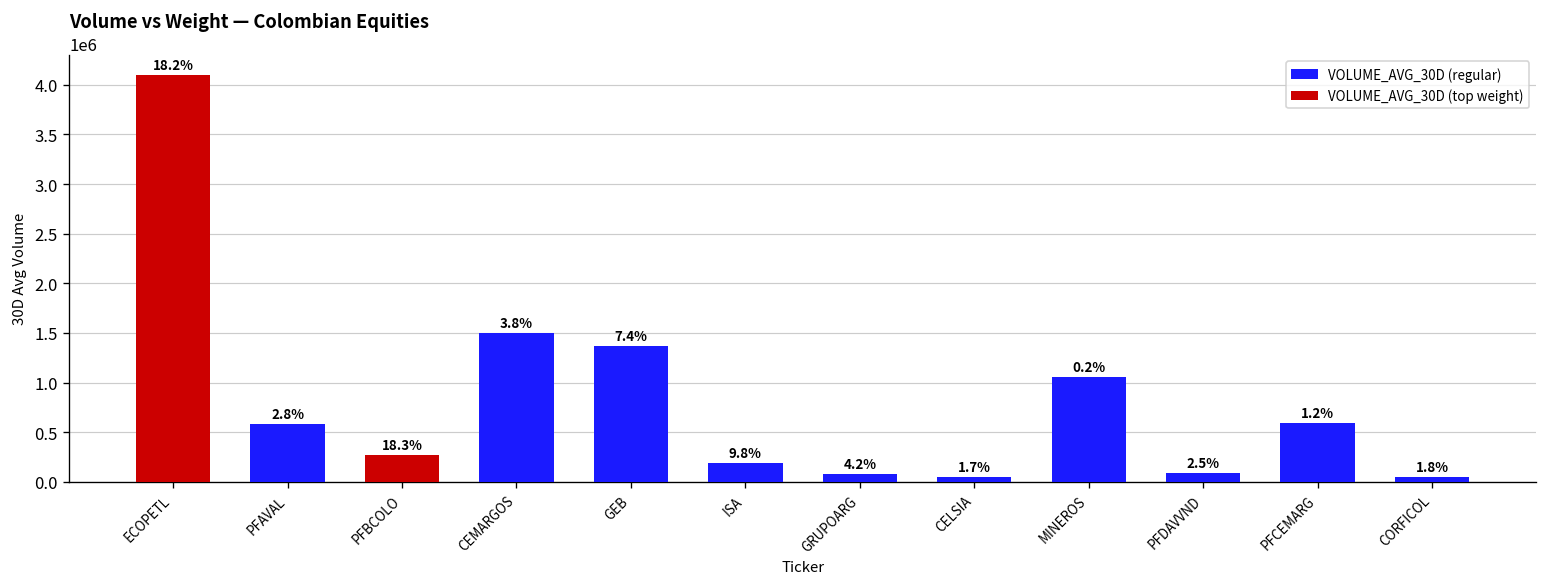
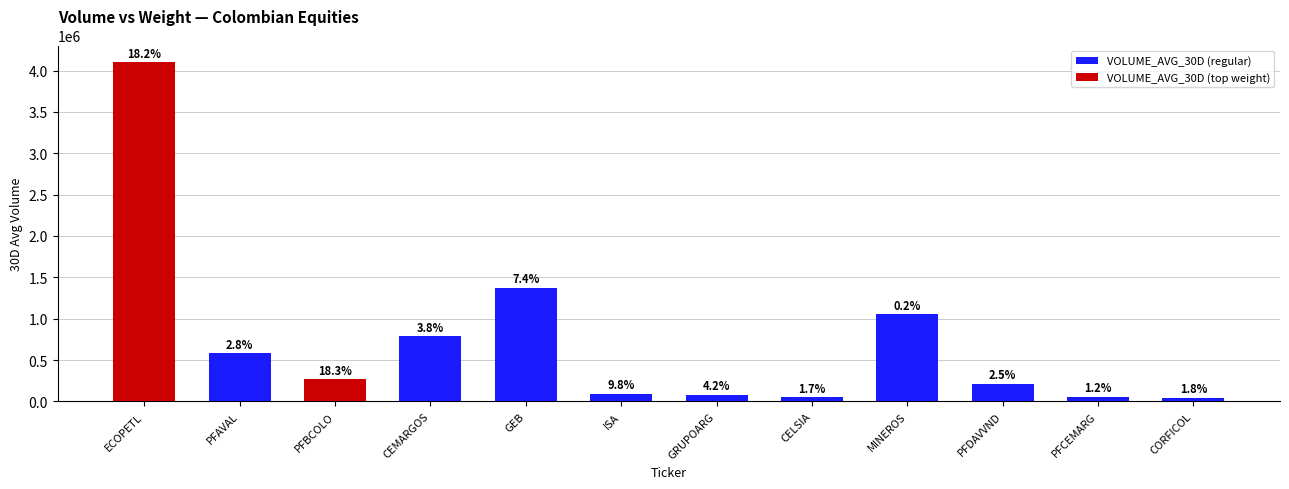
CEMARGOS: 1500000 -> 800000
ISA: 200000 -> 100000
PFDAVVND: 100000 -> 200000
PFCEMARG: 600000 -> 100000
